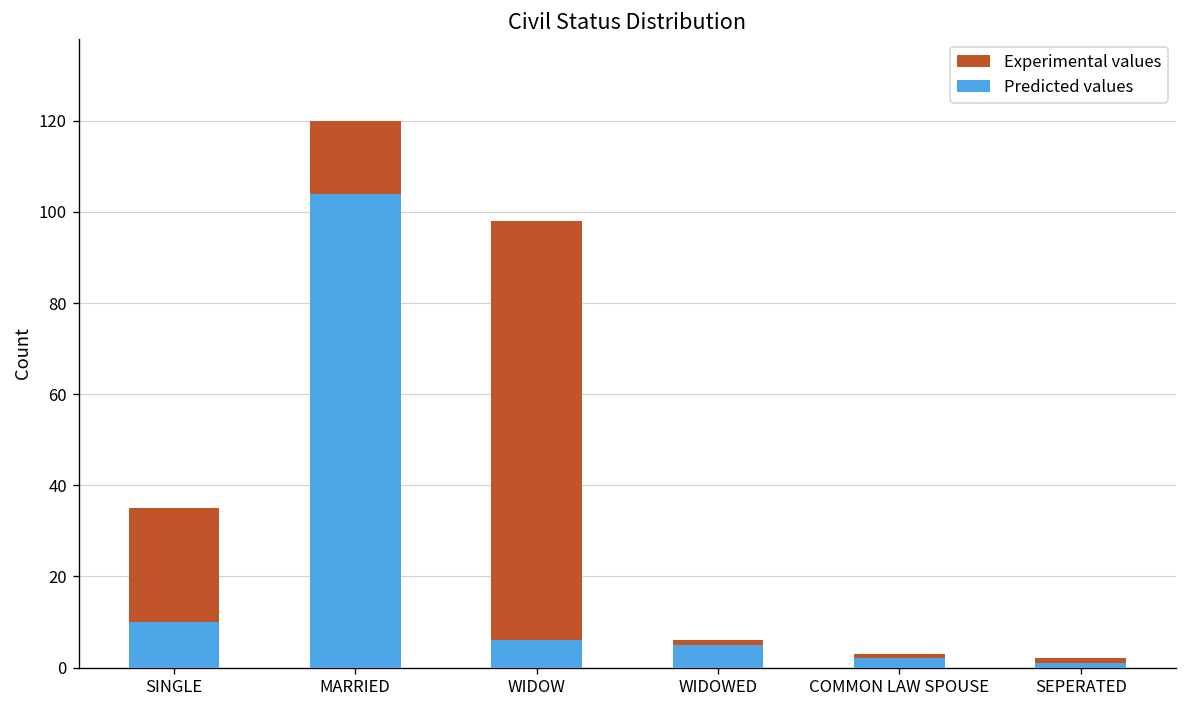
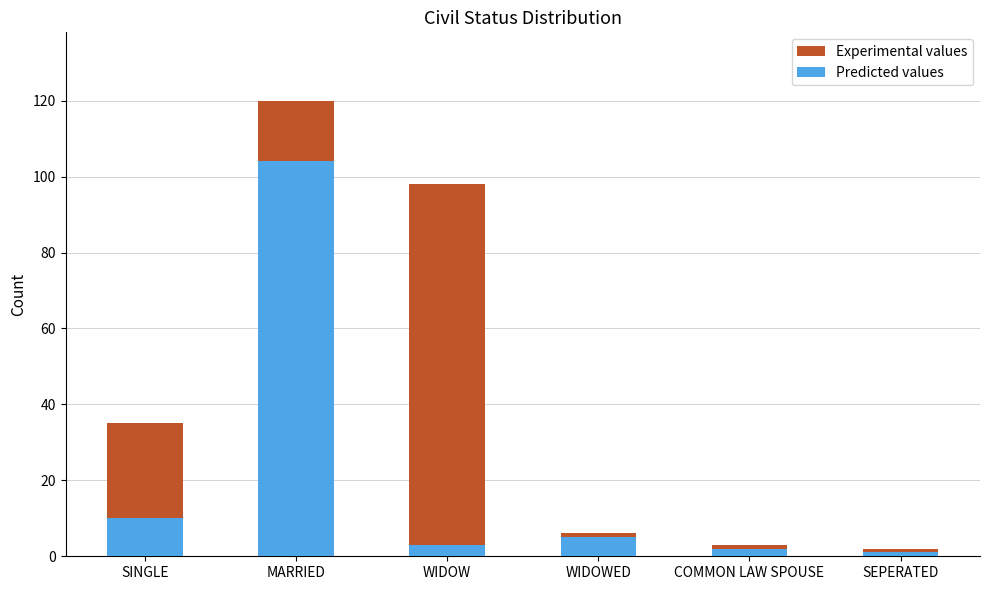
Predicted values, WIDOW: 6 -> 3
